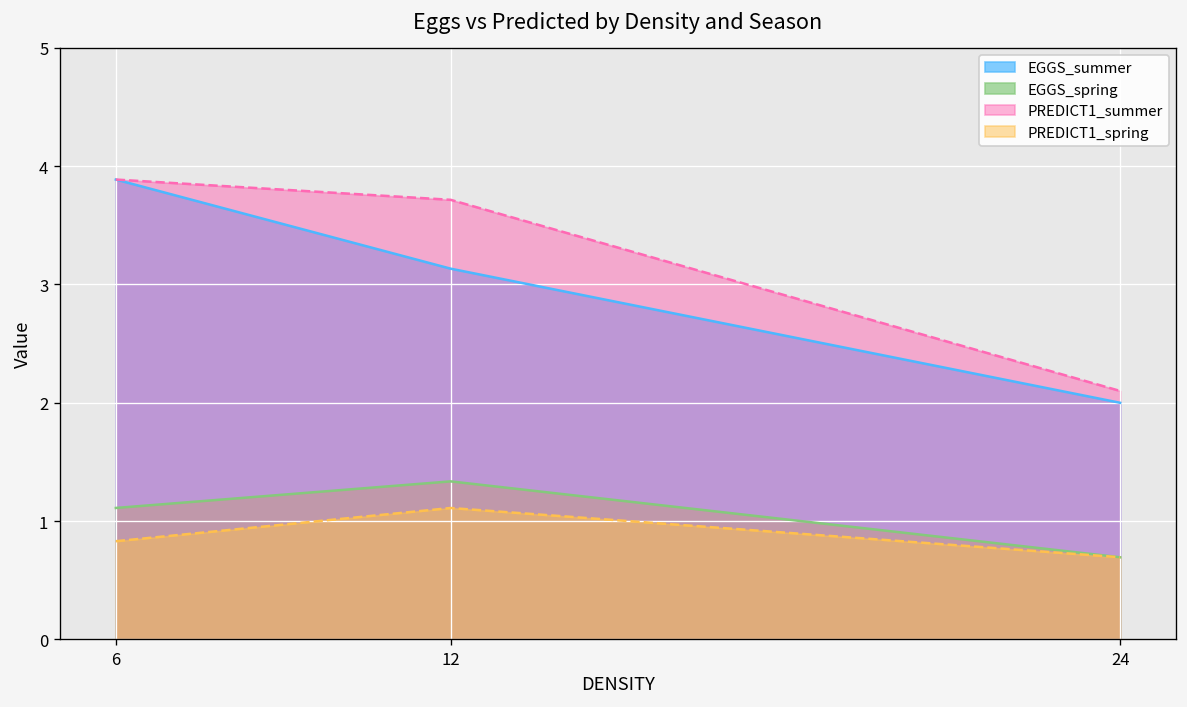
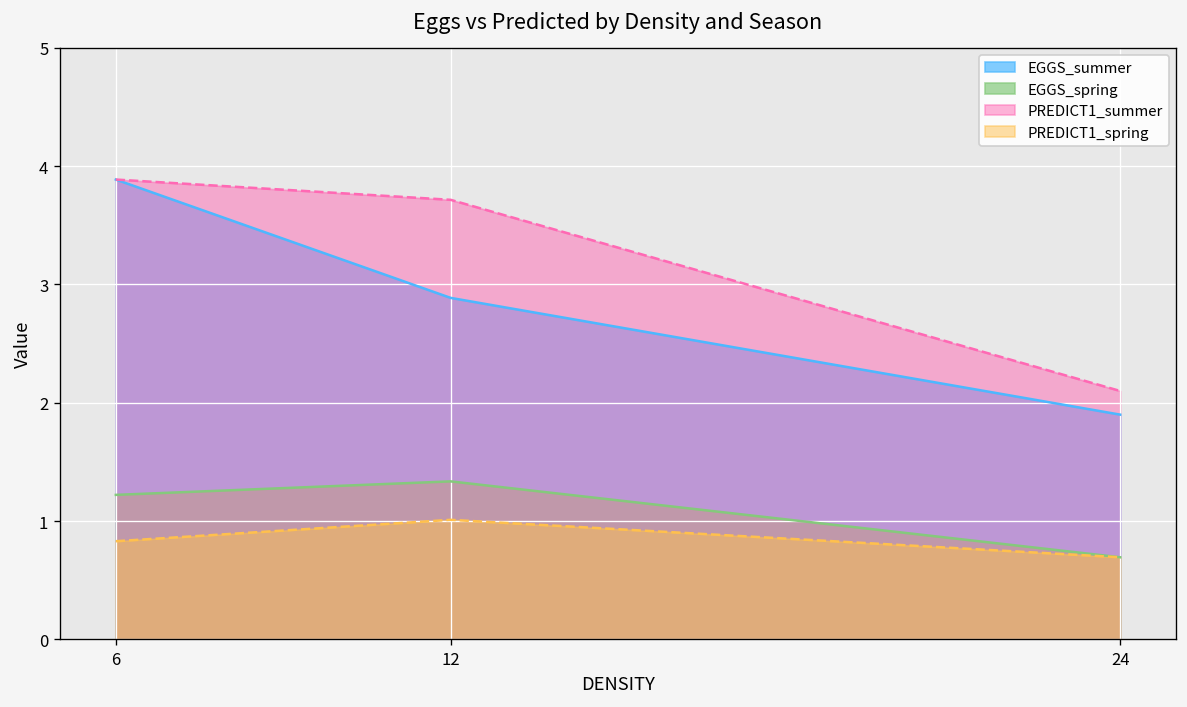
EGGS_spring, 6: 1.1 -> 1.2
EGGS_summer, 12: 3.1 -> 2.9
PREDICT1_spring, 12: 1.1 -> 1.0
EGGS_summer, 24: 2.0 -> 1.9
